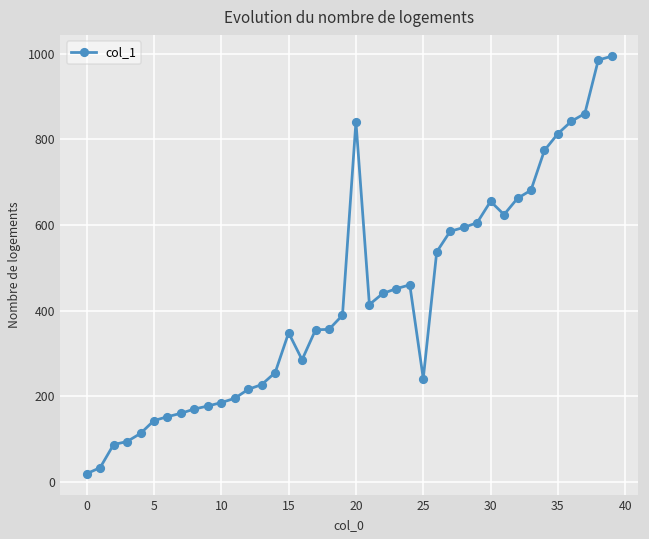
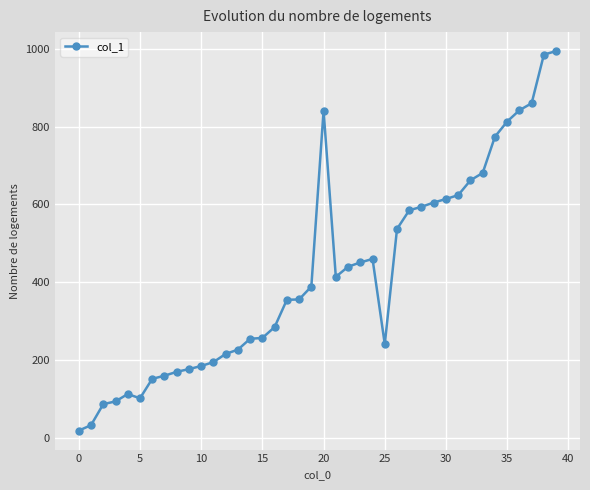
5: 140 -> 100
15: 350 -> 260
30: 660 -> 610
